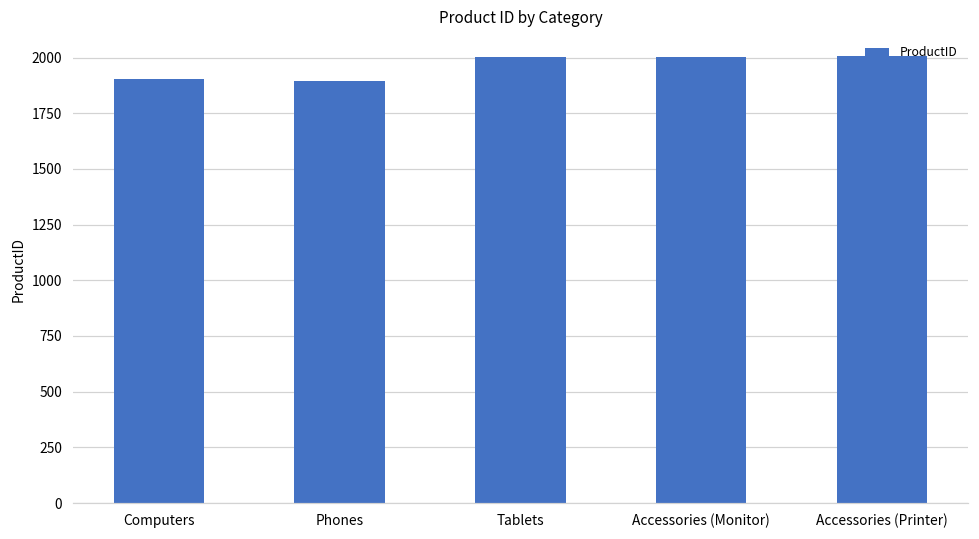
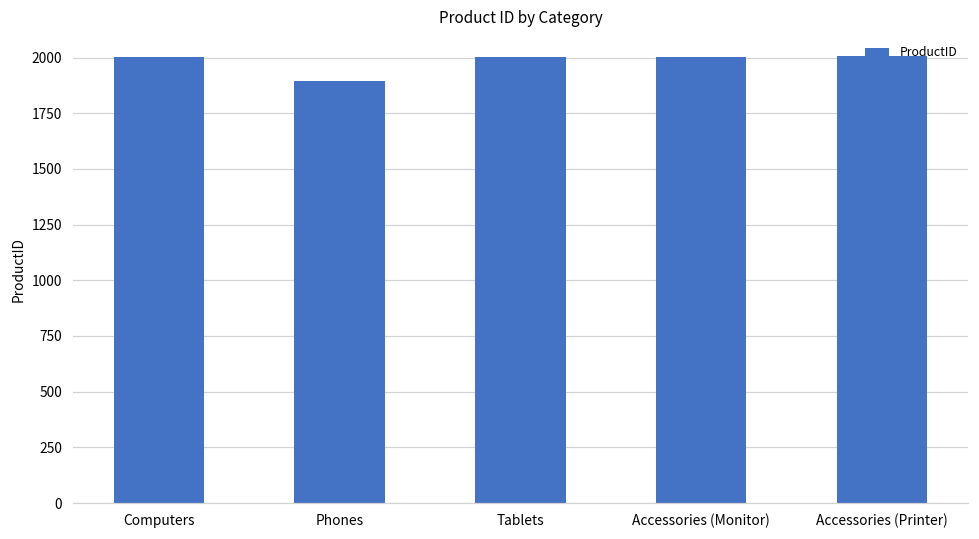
Computers: 1900 -> 2000
